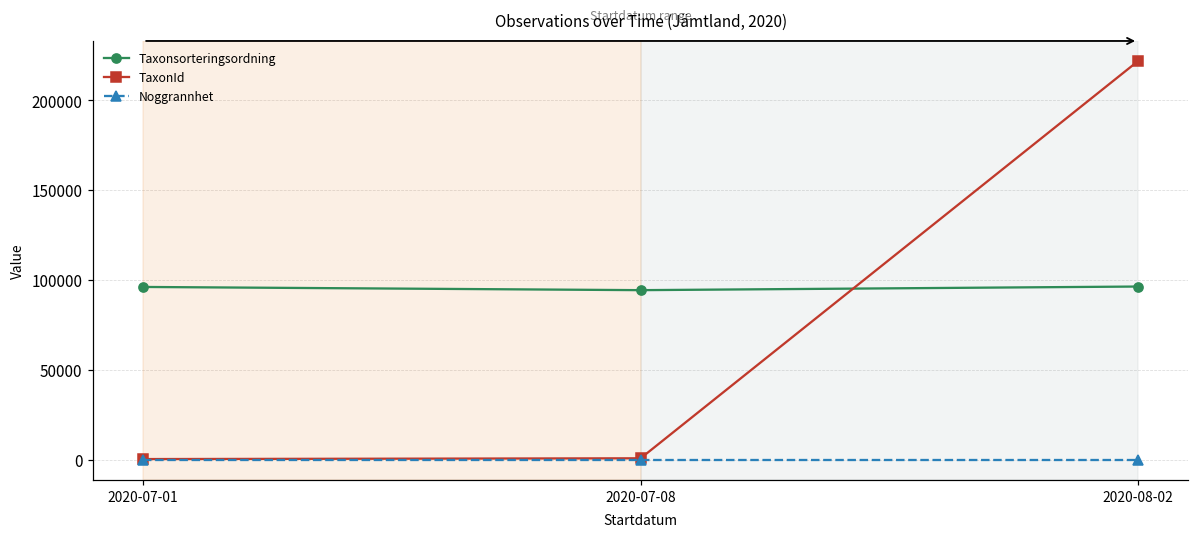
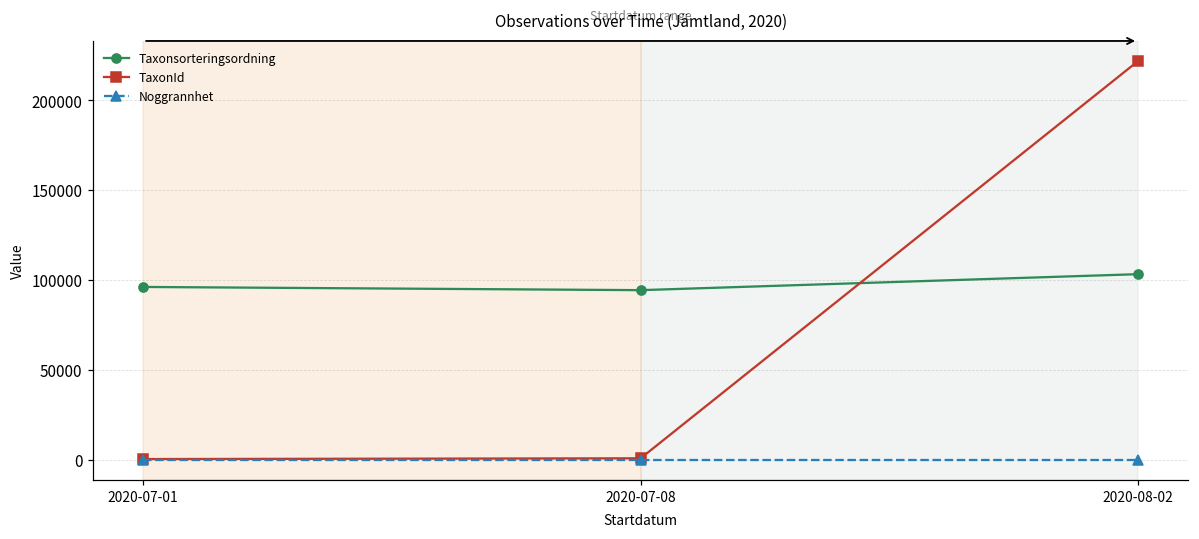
Taxonsorteringsordning, 2020-08-02: 96000 -> 103000
